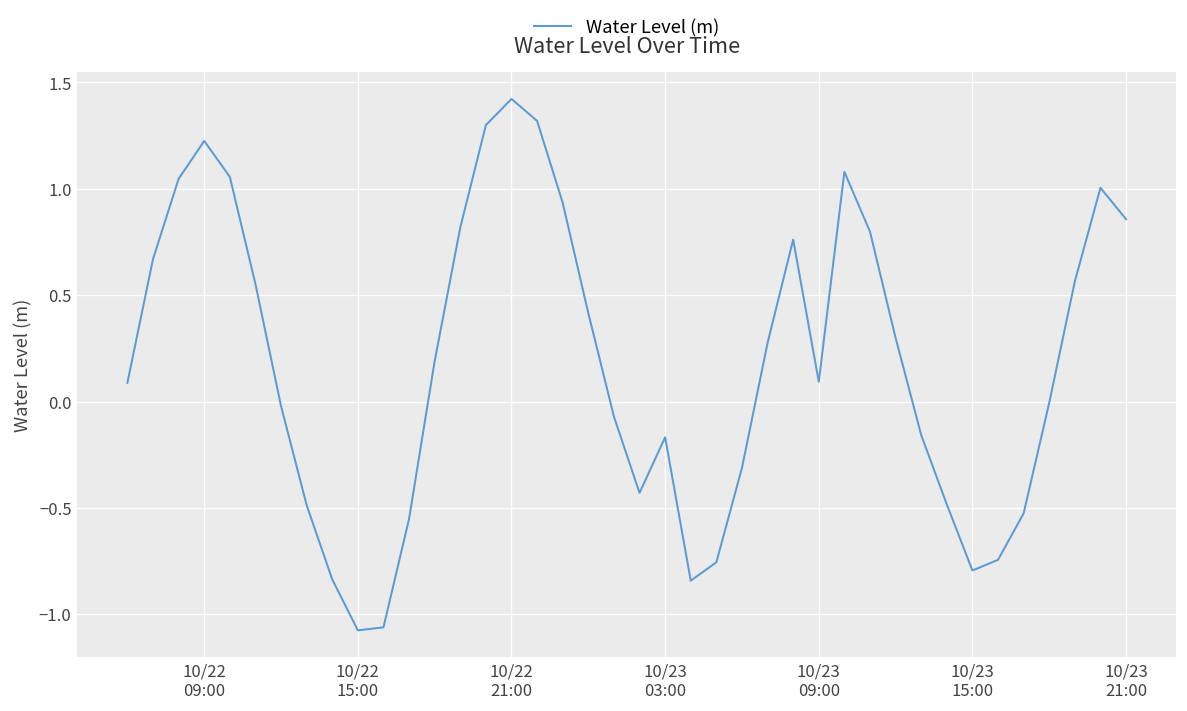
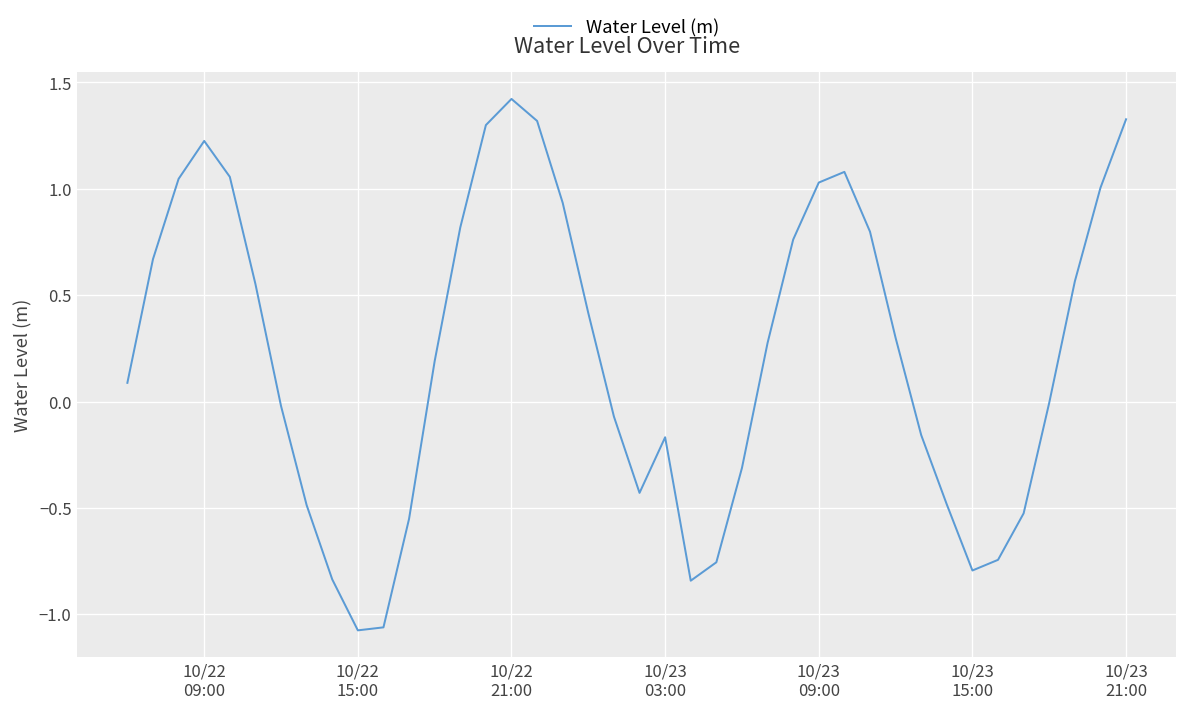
10/23 09:00: 0.09 -> 1.03
10/23 21:00: 0.86 -> 1.33
